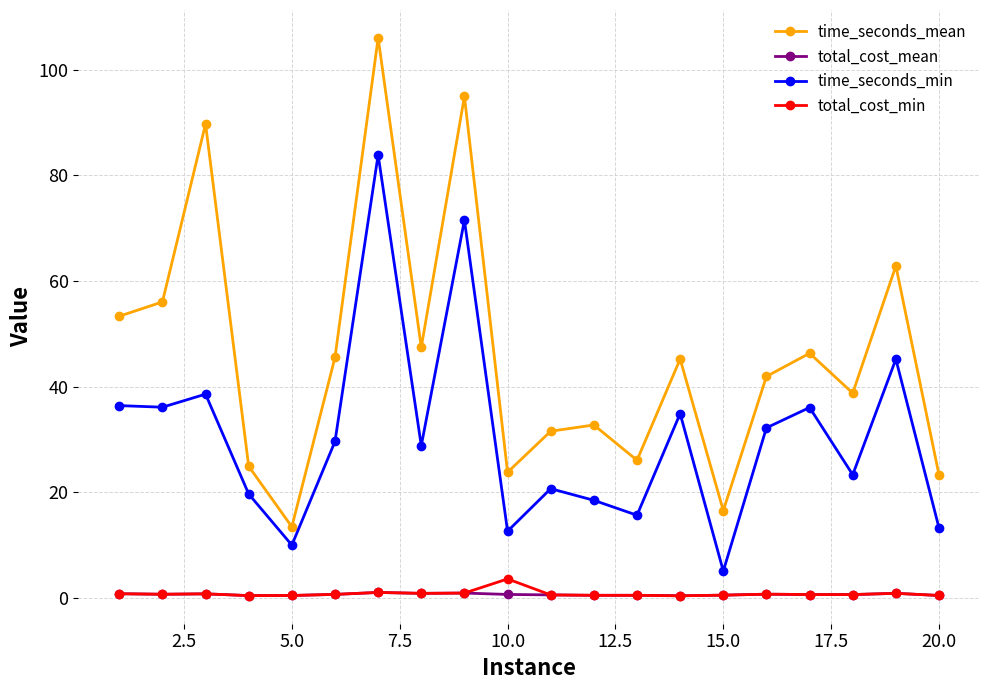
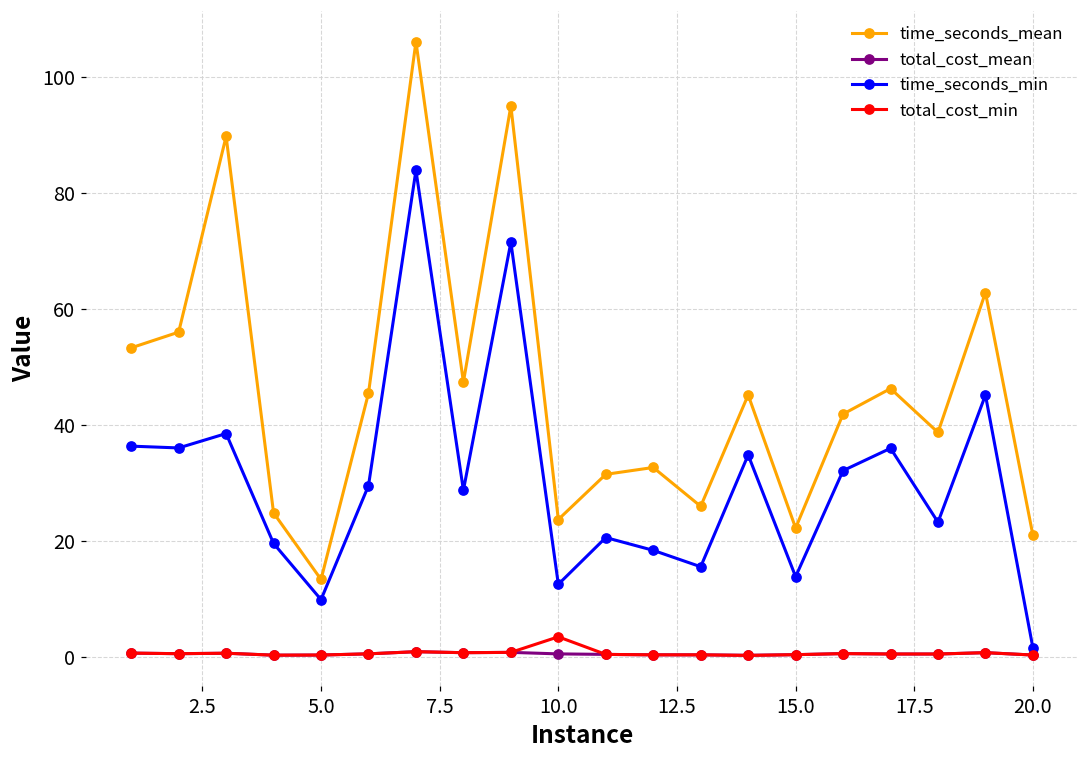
time_seconds_mean, 15.0: 16 -> 22
time_seconds_min, 15.0: 5 -> 14
time_seconds_mean, 20.0: 23 -> 21
time_seconds_min, 20.0: 13 -> 2
